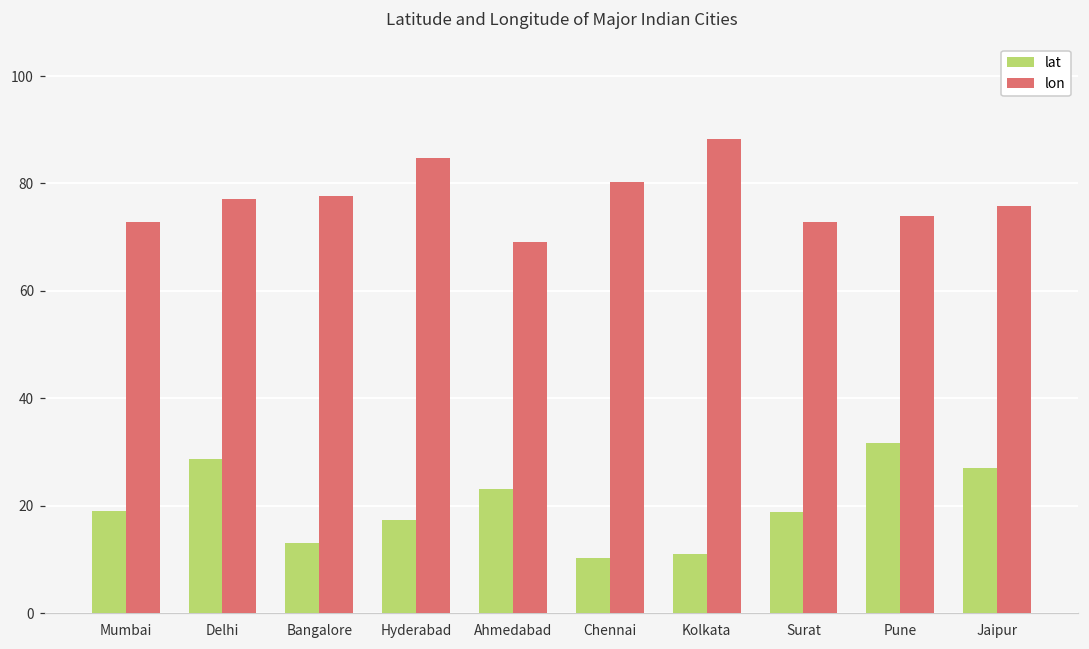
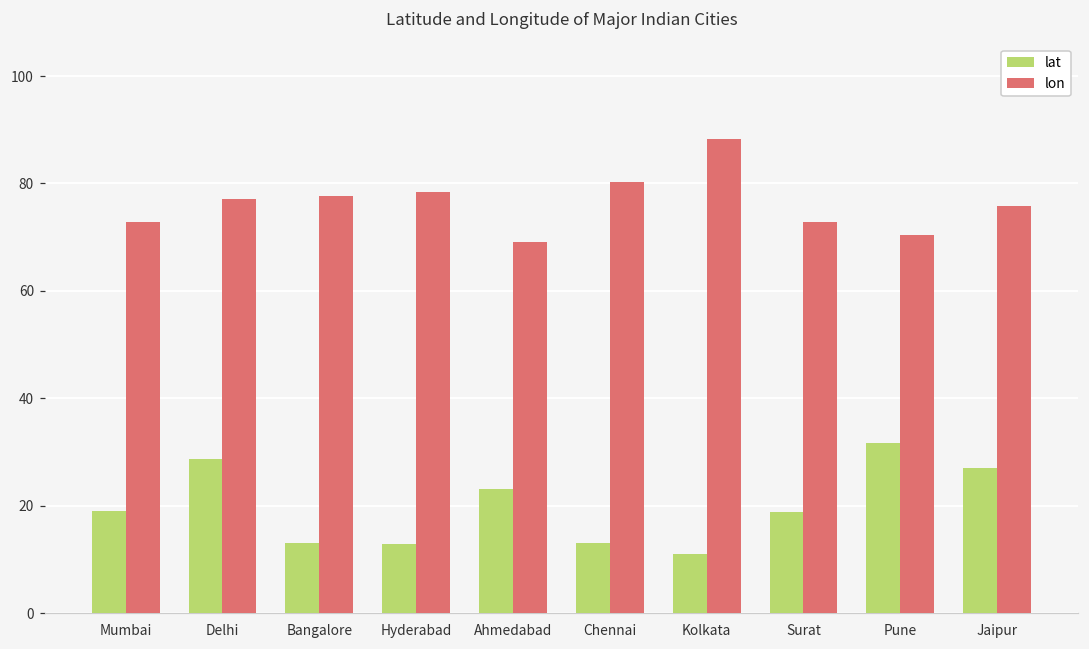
lat, Hyderabad: 17 -> 13
lon, Hyderabad: 85 -> 78
lat, Chennai: 10 -> 13
lon, Pune: 74 -> 70
